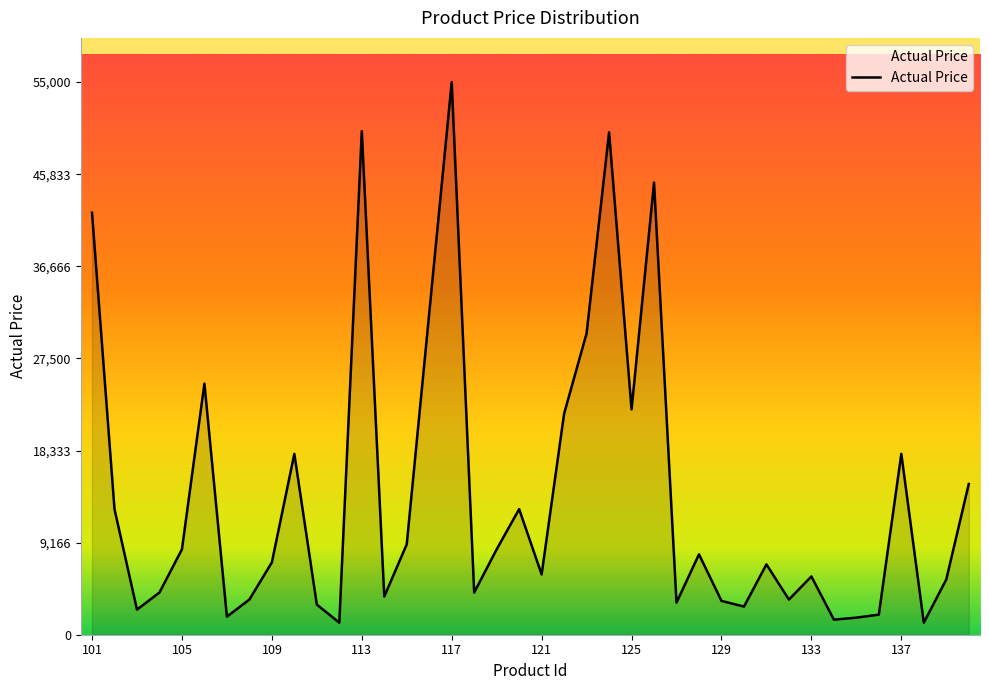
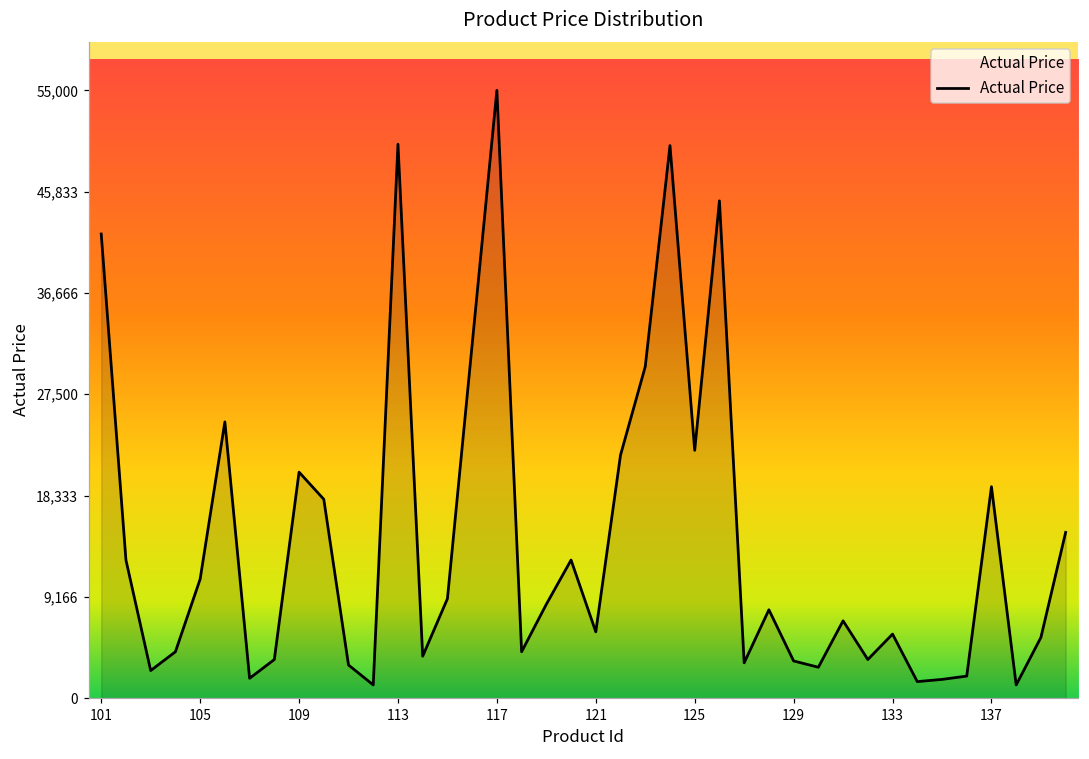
105: 8,500 -> 10,800
109: 7,200 -> 20,500
137: 18,000 -> 19,100
